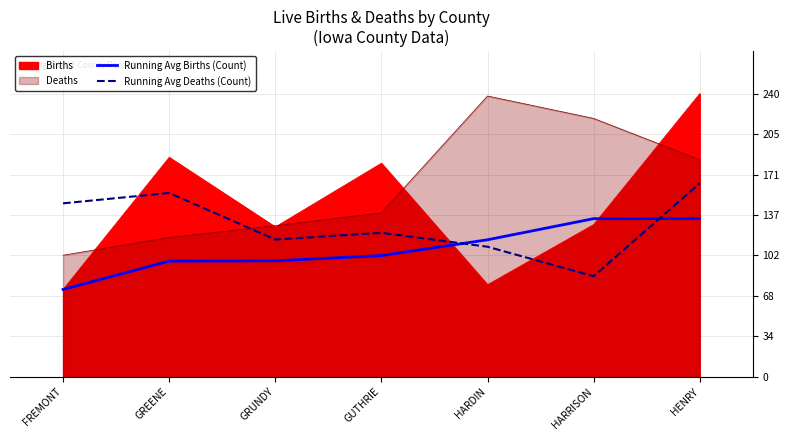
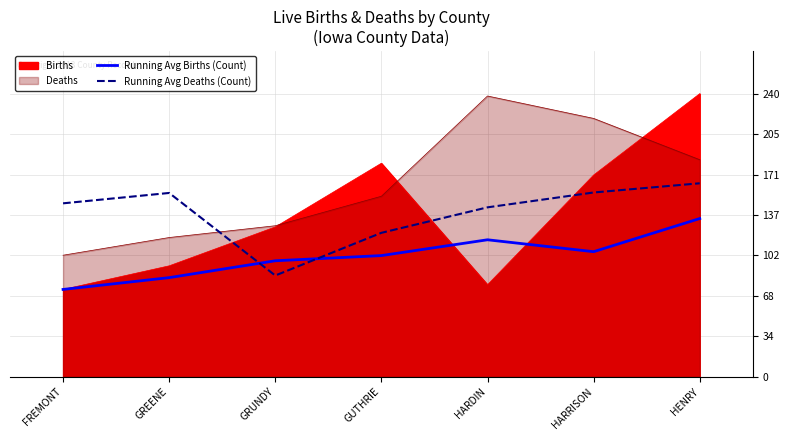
Births, GREENE: 186 -> 94
Running Avg Births (Count), GREENE: 98 -> 84
Running Avg Deaths (Count), GRUNDY: 116 -> 86
Deaths, GUTHRIE: 139 -> 153
Running Avg Deaths (Count), HARDIN: 110 -> 144
Births, HARRISON: 129 -> 171
Running Avg Births (Count), HARRISON: 134 -> 106
Running Avg Deaths (Count), HARRISON: 85 -> 156
